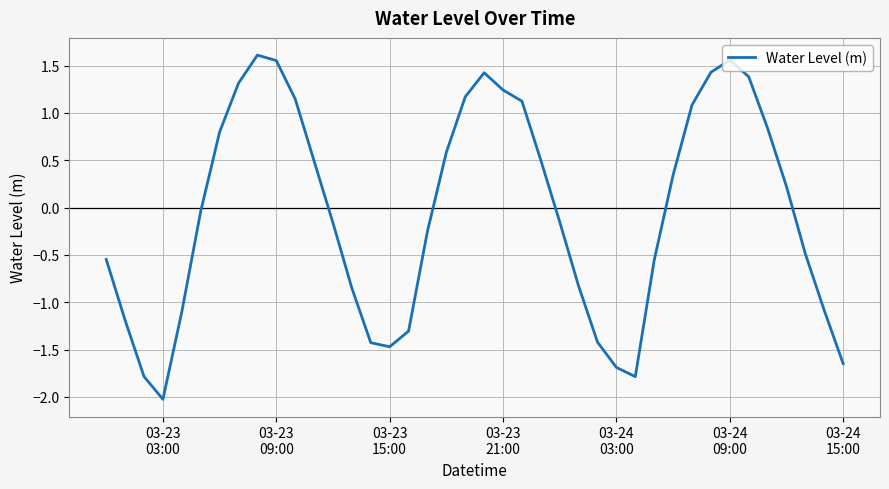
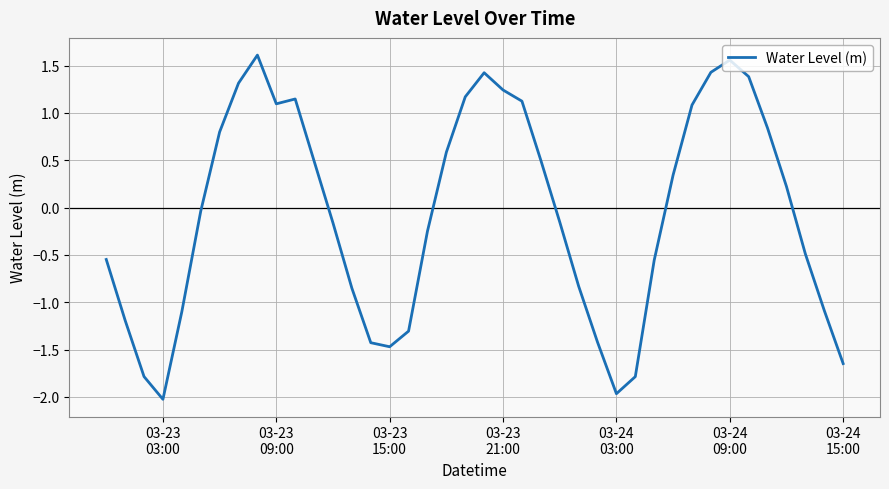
03-23 09:00: 1.6 -> 1.1
03-24 03:00: -1.7 -> -2.0
